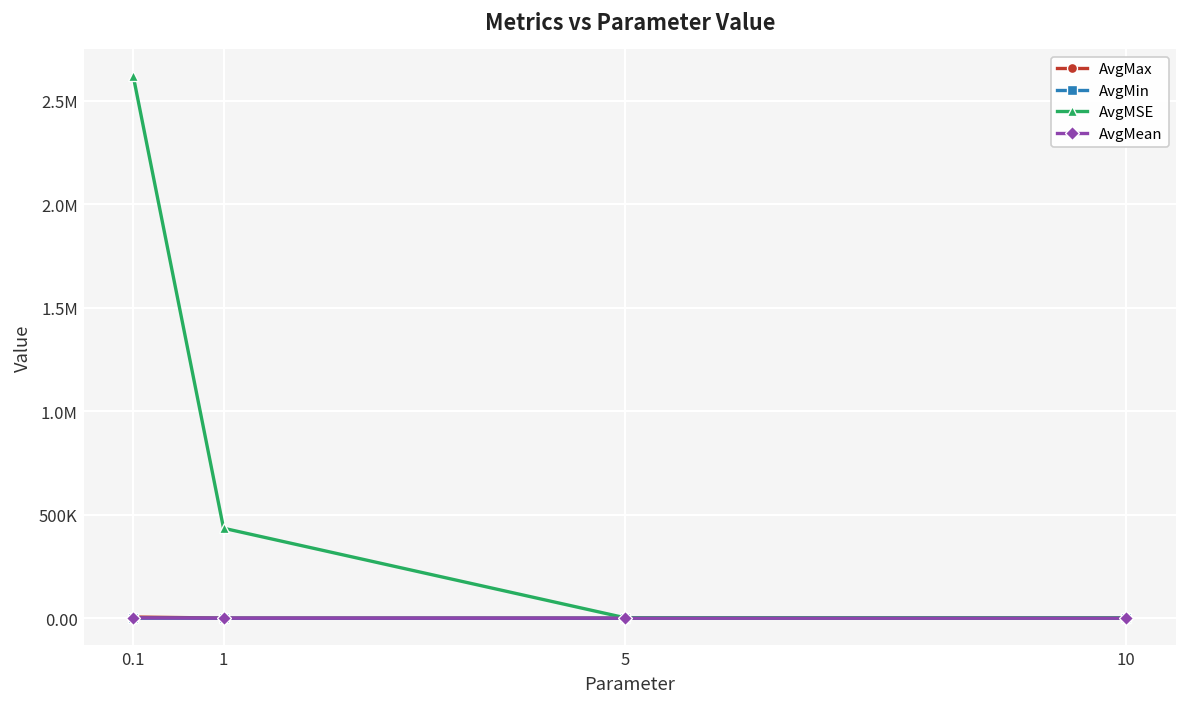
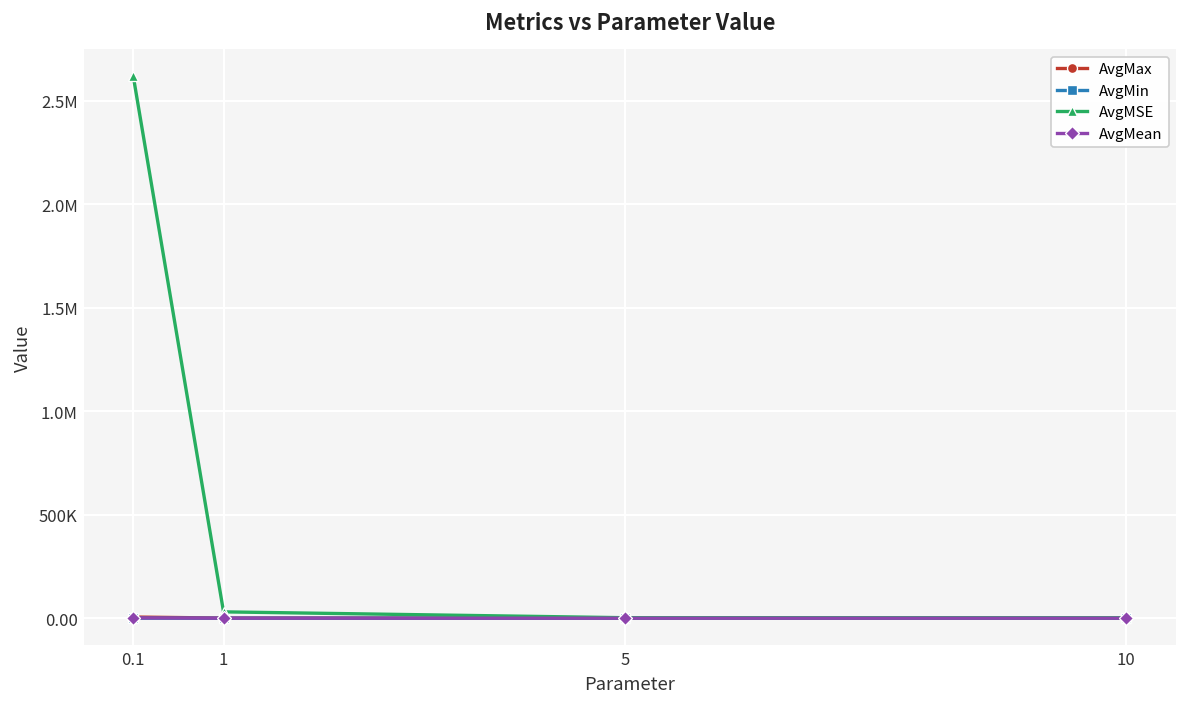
AvgMSE, 1: 430000 -> 30000
